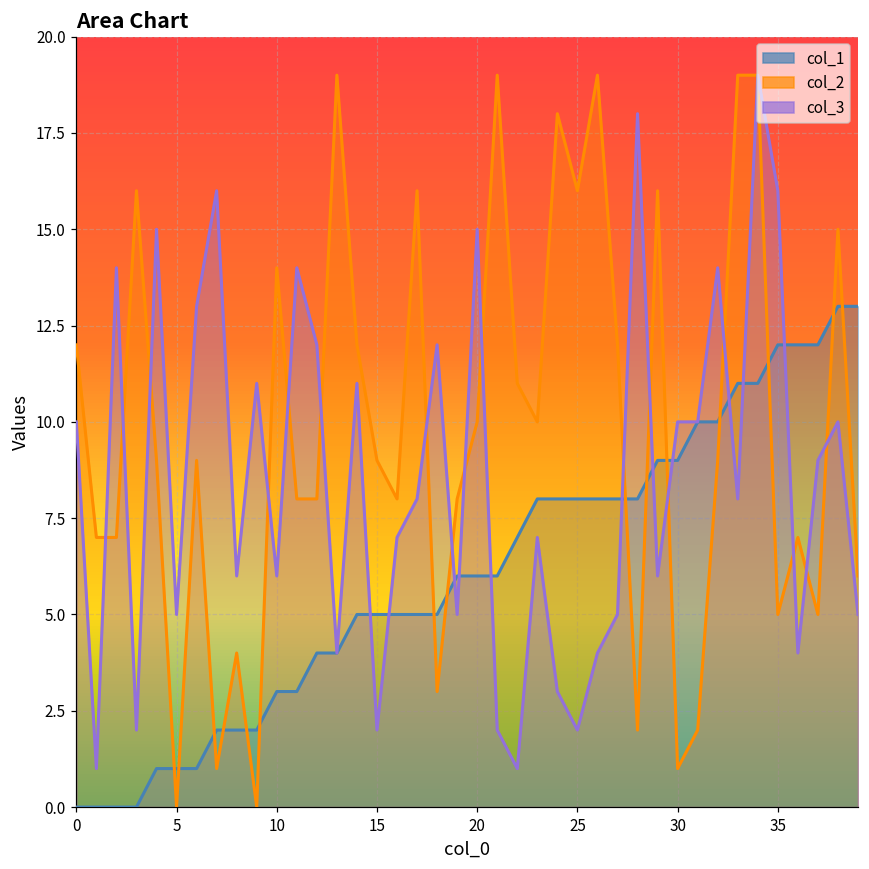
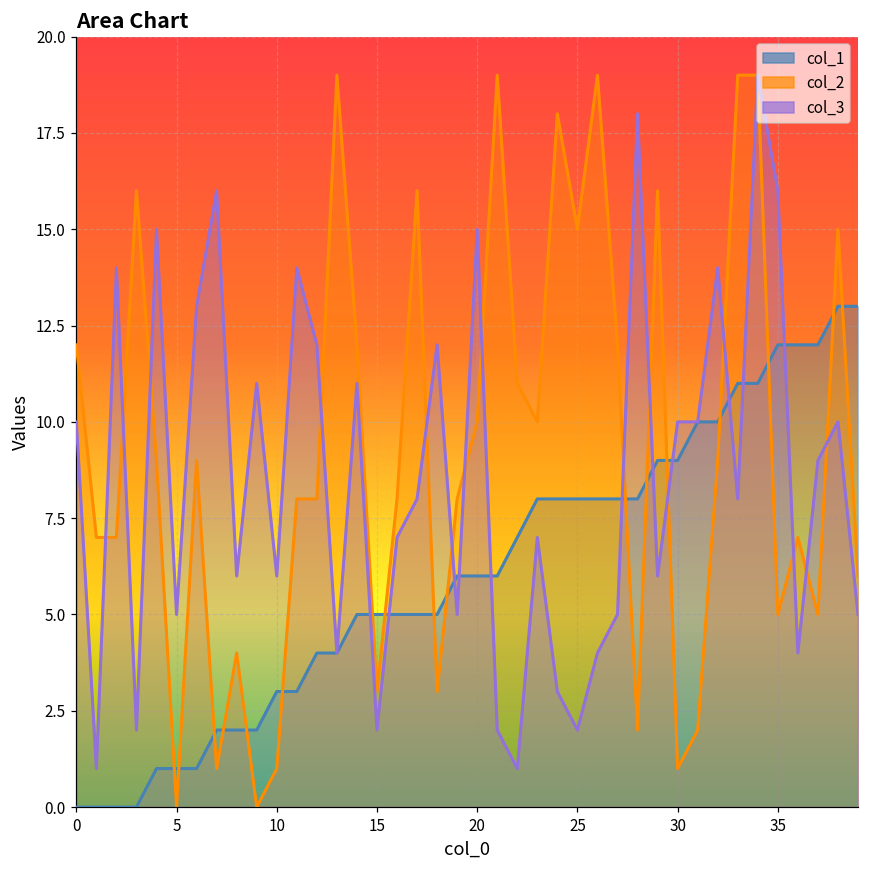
col_2, 10: 14 -> 1
col_2, 15: 9 -> 3
col_2, 25: 16 -> 15
